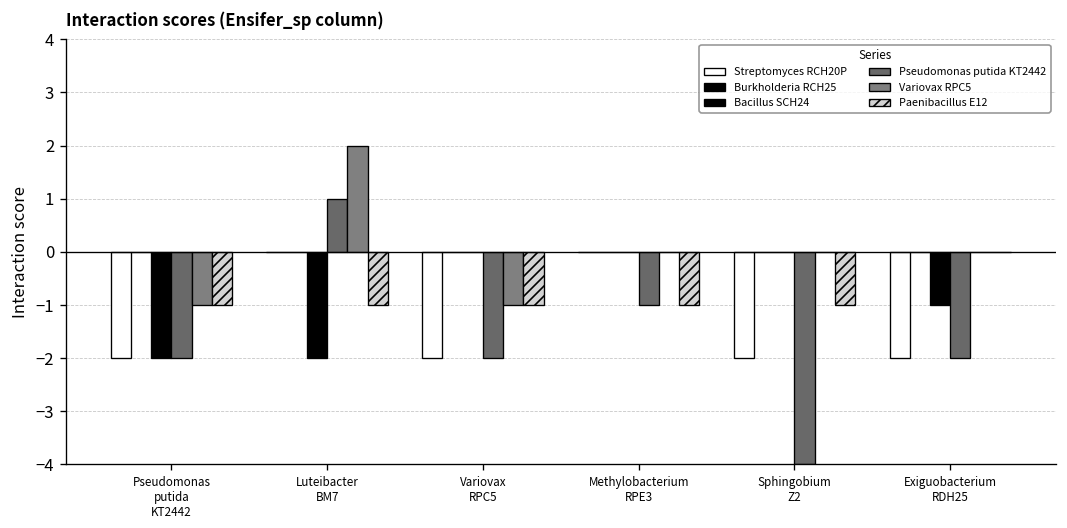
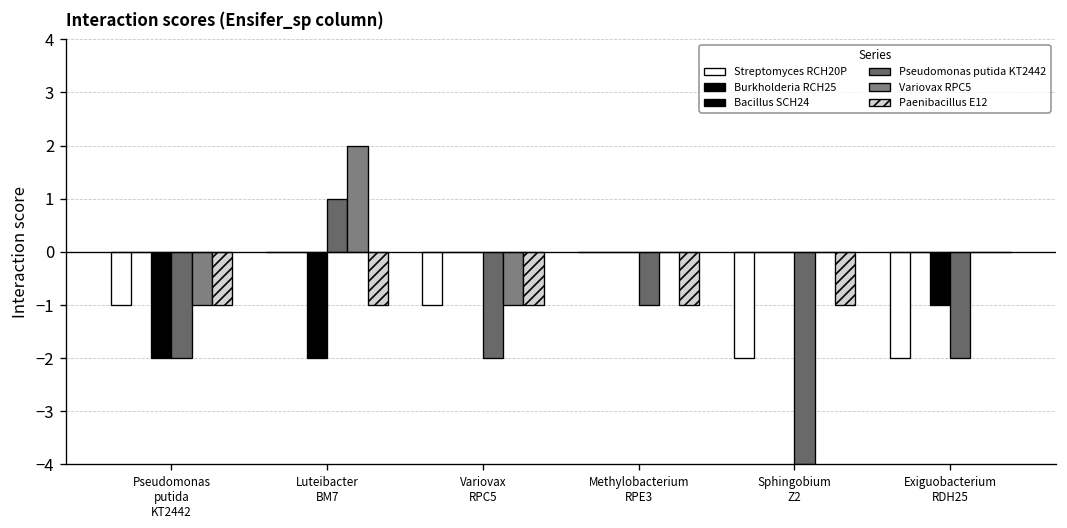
Streptomyces RCH20P, Pseudomonas putida KT2442: -2 -> -1
Streptomyces RCH20P, Variovax RPC5: -2 -> -1
